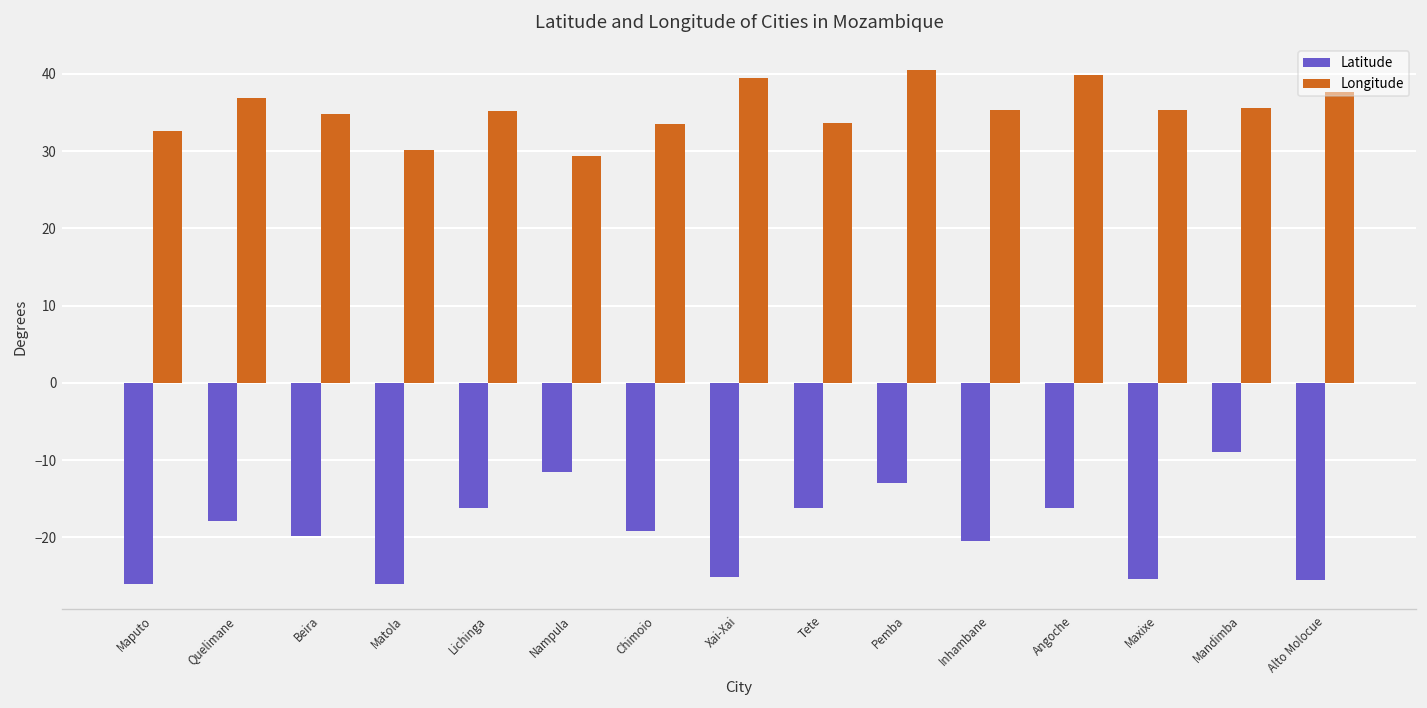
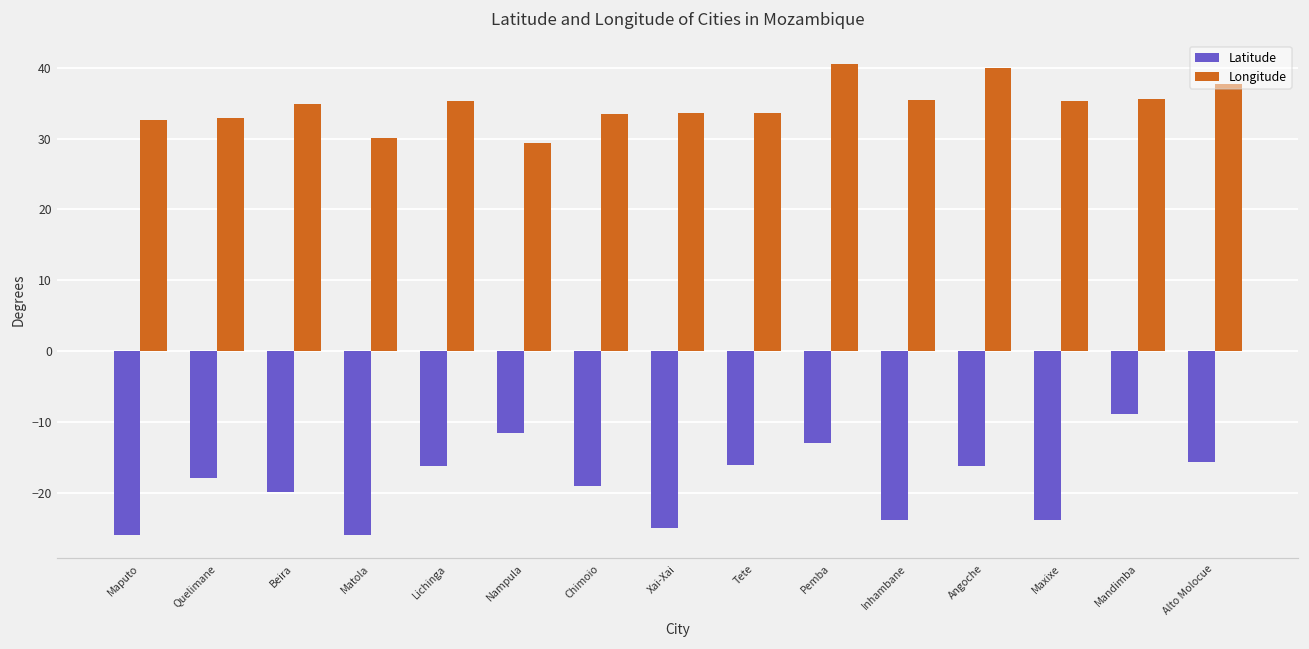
Longitude, Quelimane: 37 -> 33
Longitude, Xai-Xai: 39 -> 34
Latitude, Inhambane: -20 -> -24
Latitude, Maxixe: -25 -> -24
Latitude, Alto Molocue: -25 -> -16
